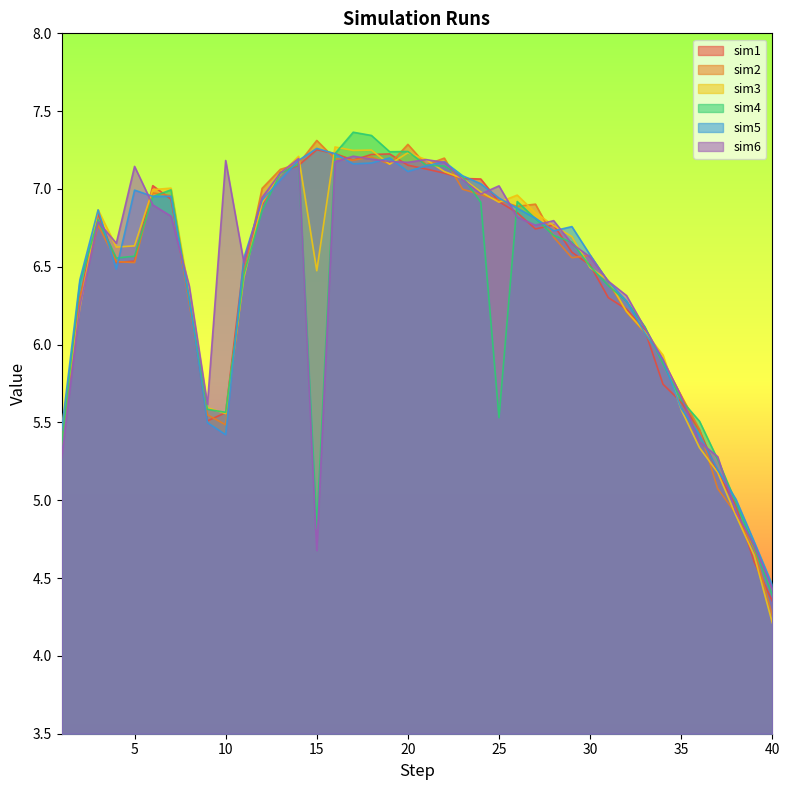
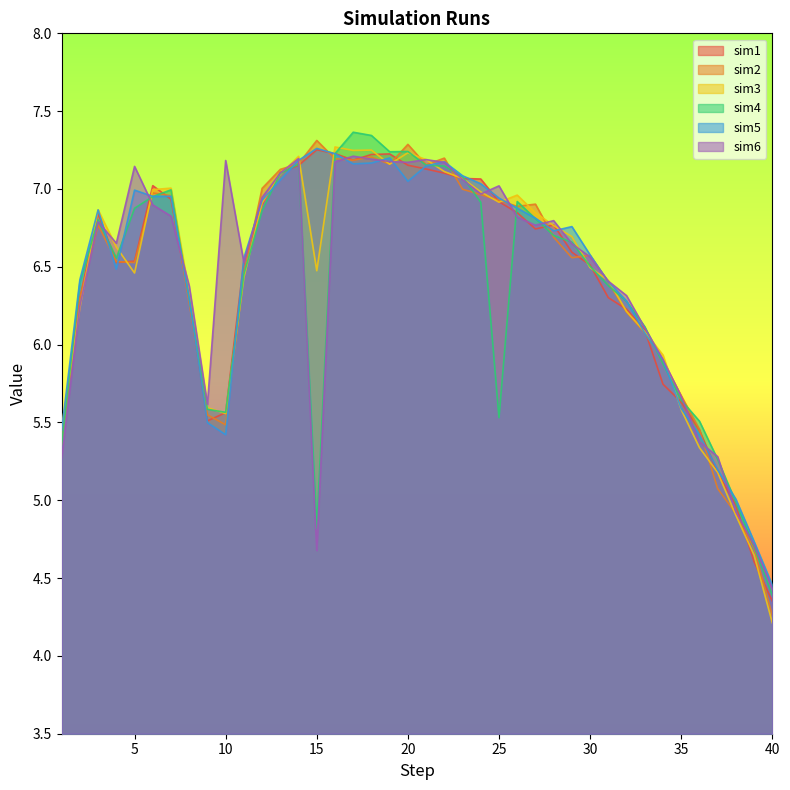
sim3, 5: 6.63 -> 6.46
sim4, 5: 6.57 -> 6.88
sim5, 20: 7.11 -> 7.05
